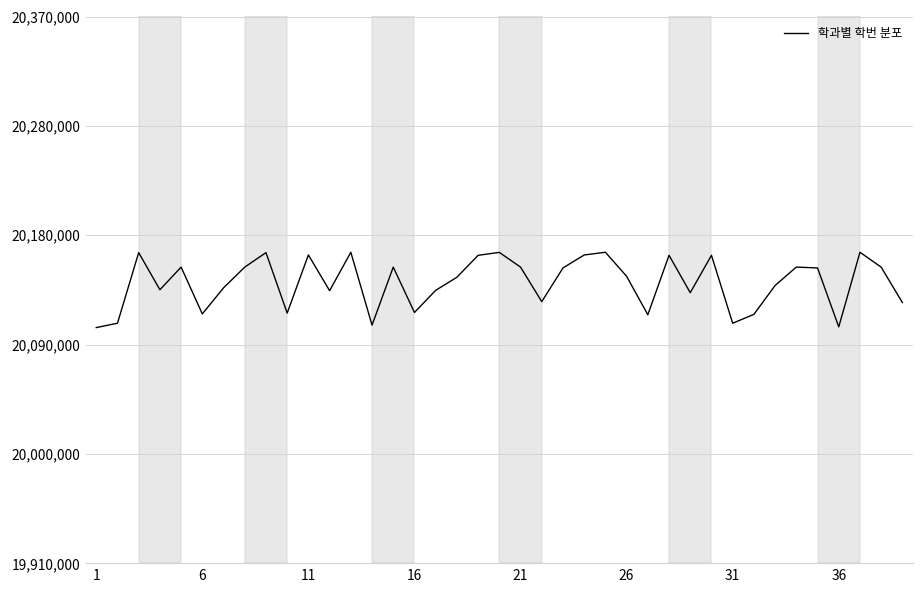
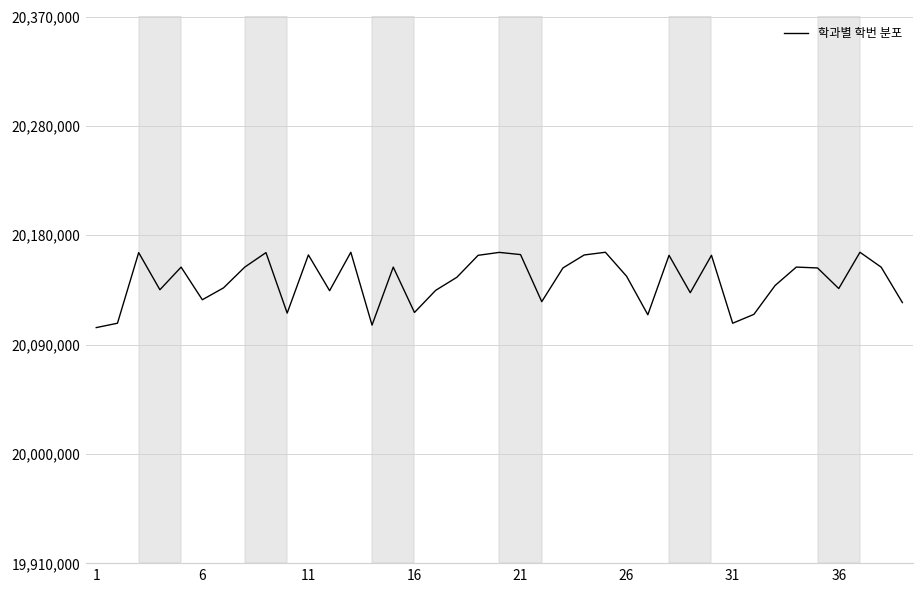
6: 20,118,000 -> 20,130,000
21: 20,157,000 -> 20,168,000
36: 20,107,000 -> 20,139,000
